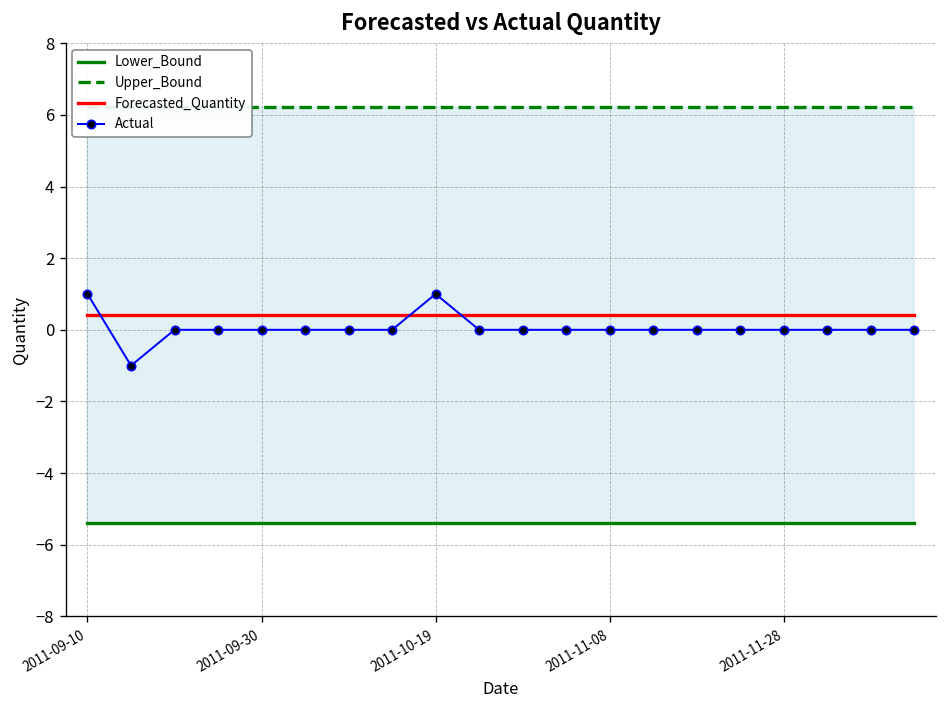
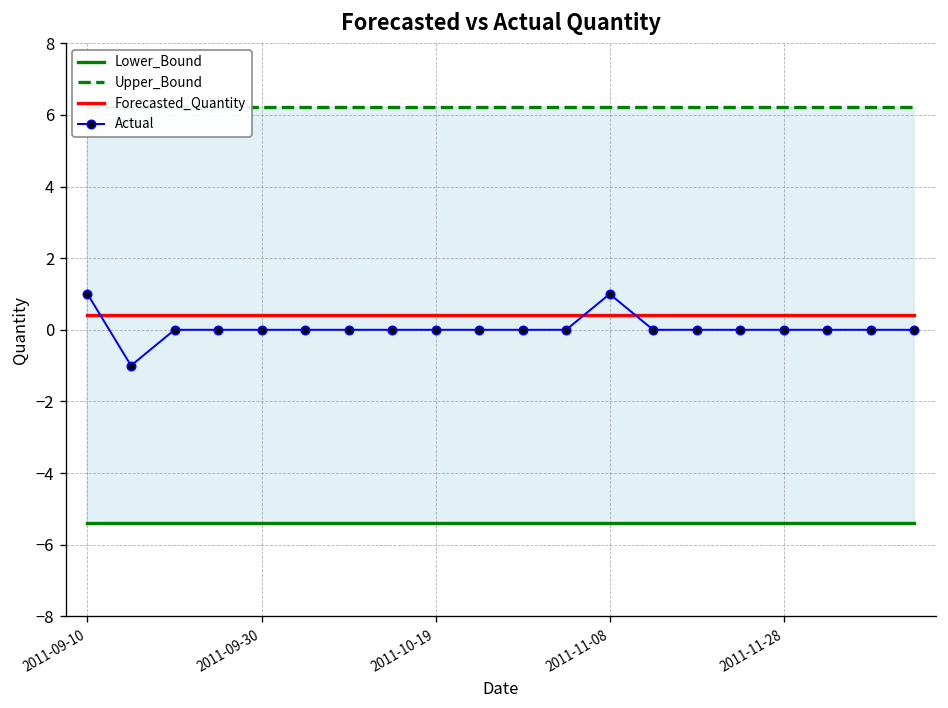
Actual, 2011-10-19: 1 -> 0
Actual, 2011-11-08: 0 -> 1
